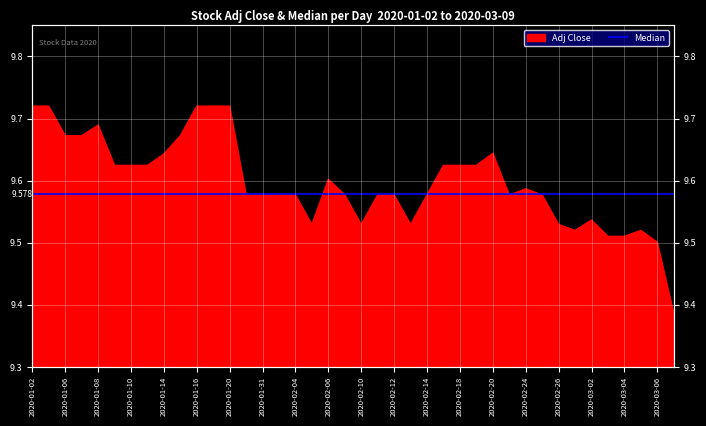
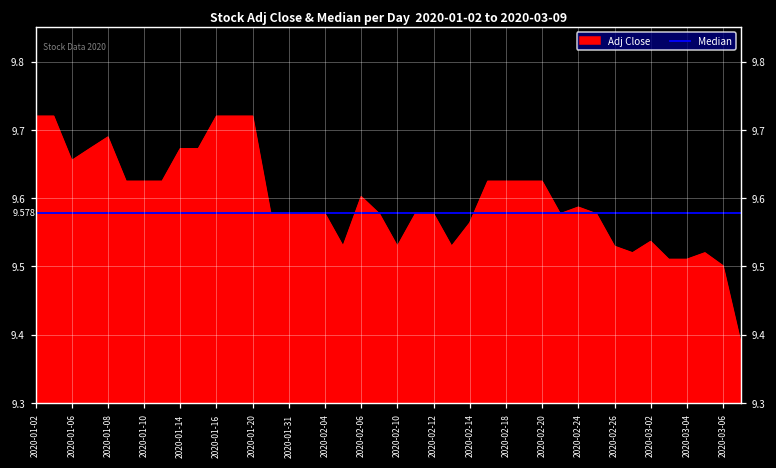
2020-01-06: 9.67 -> 9.65
2020-01-14: 9.64 -> 9.67
2020-02-14: 9.58 -> 9.56
2020-02-20: 9.64 -> 9.62
